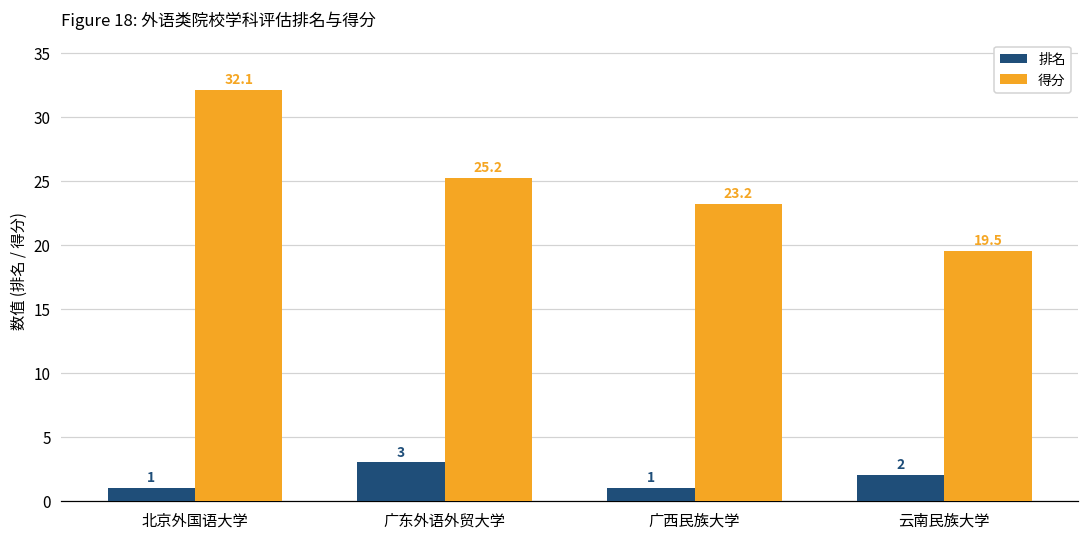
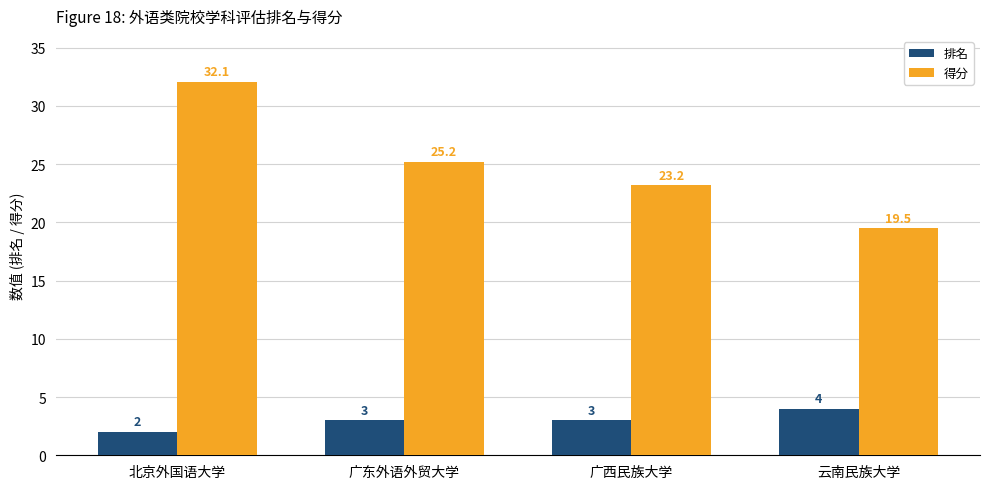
排名, 北京外国语大学: 1 -> 2
排名, 广西民族大学: 1 -> 3
排名, 云南民族大学: 2 -> 4
